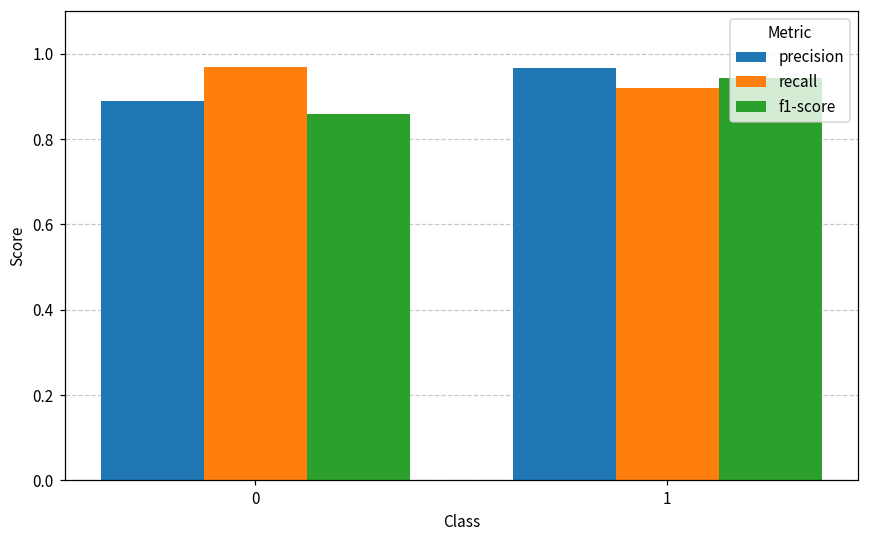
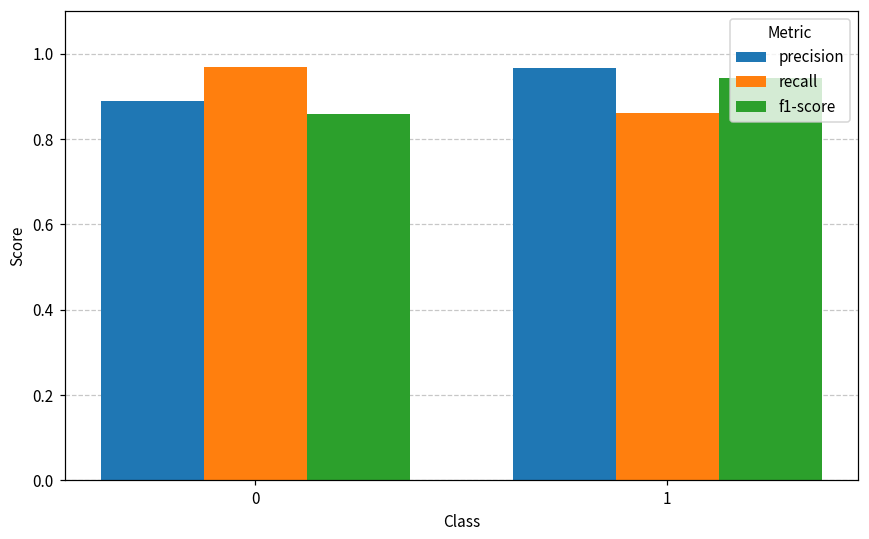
recall, 1: 0.92 -> 0.86
